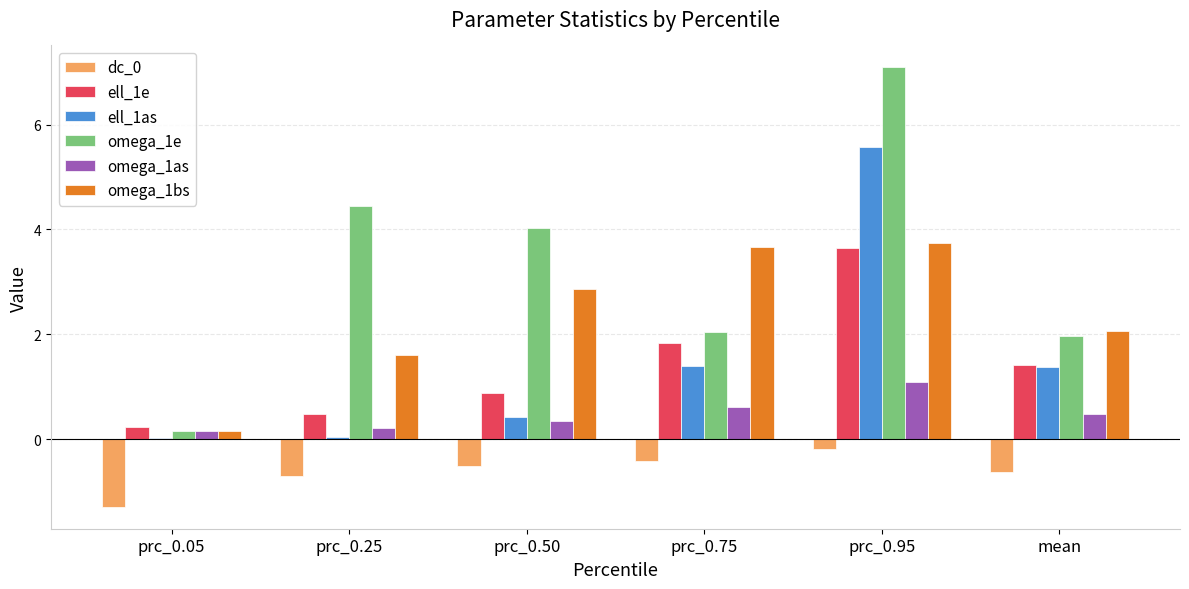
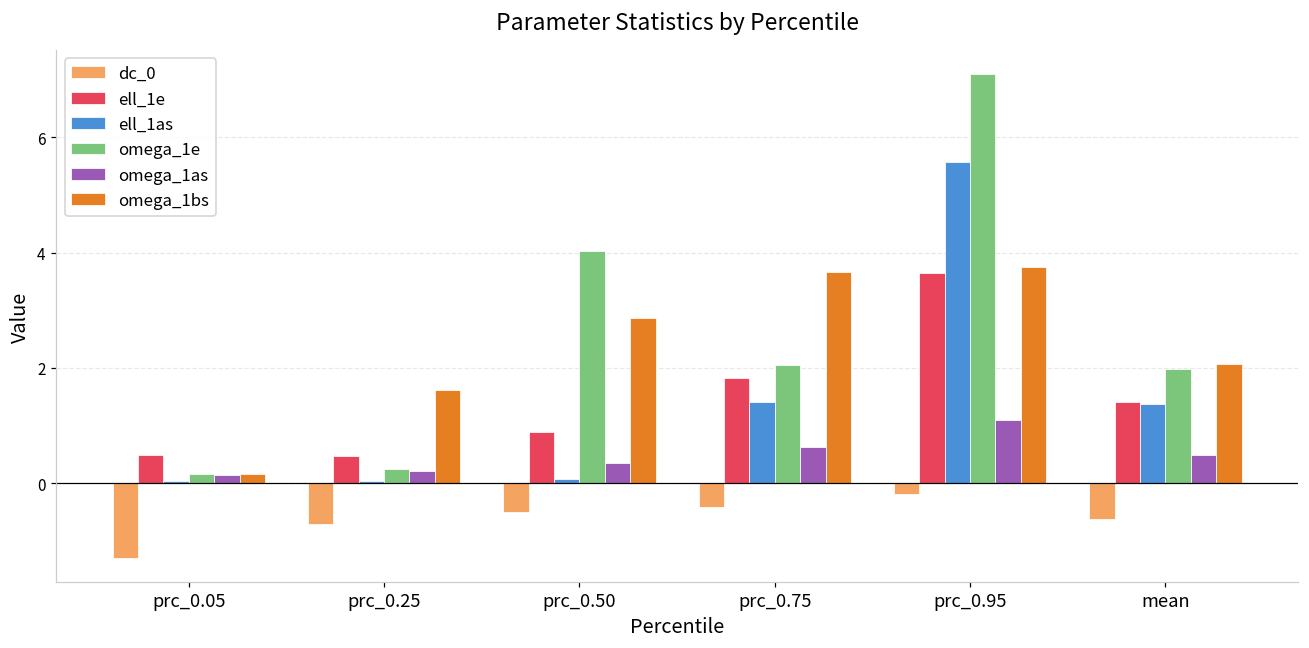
ell_1e, prc_0.05: 0.2 -> 0.5
omega_1e, prc_0.25: 4.5 -> 0.3
ell_1as, prc_0.50: 0.4 -> 0.1
